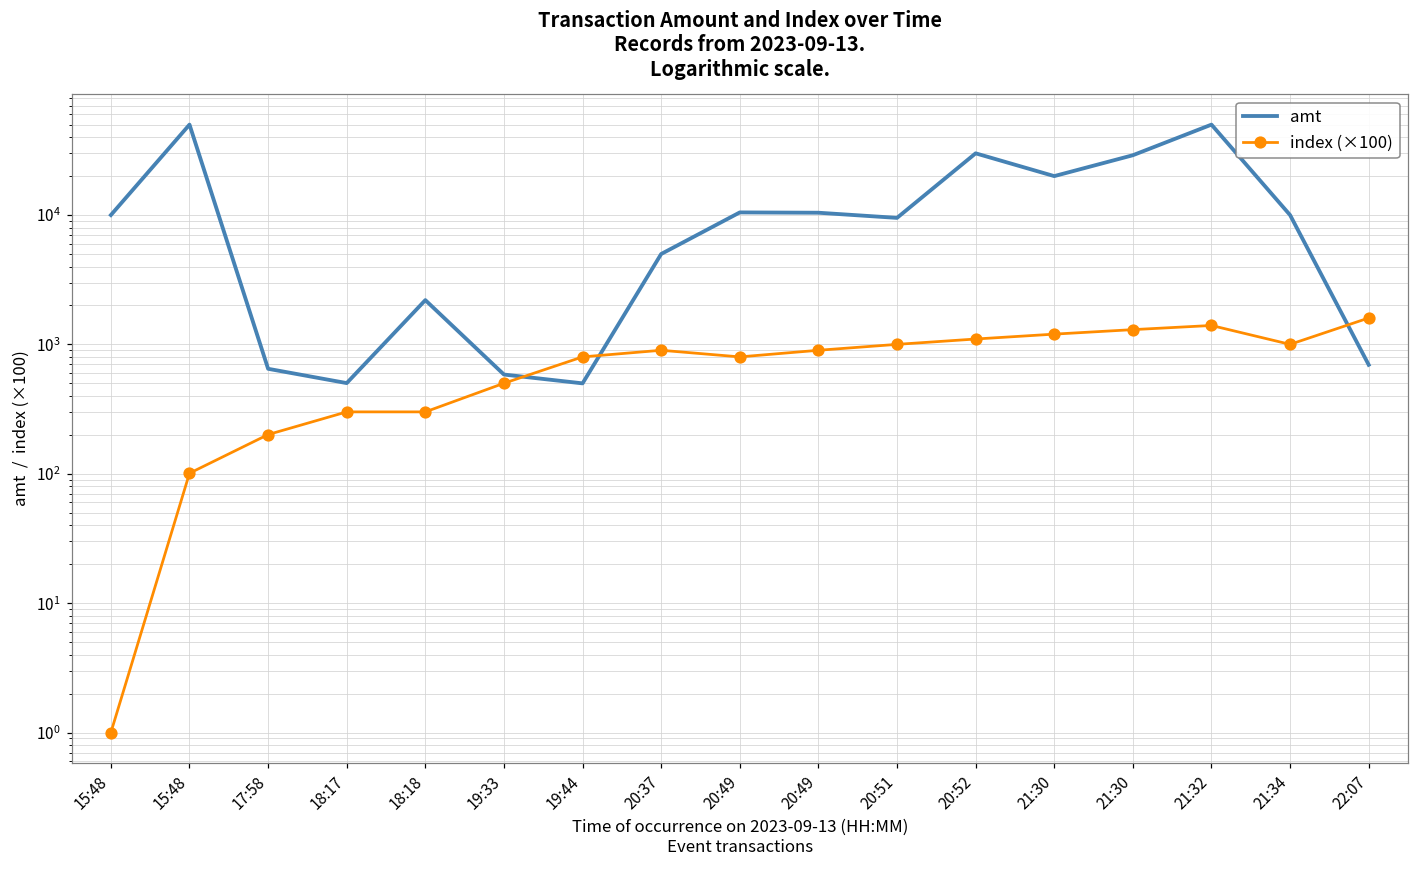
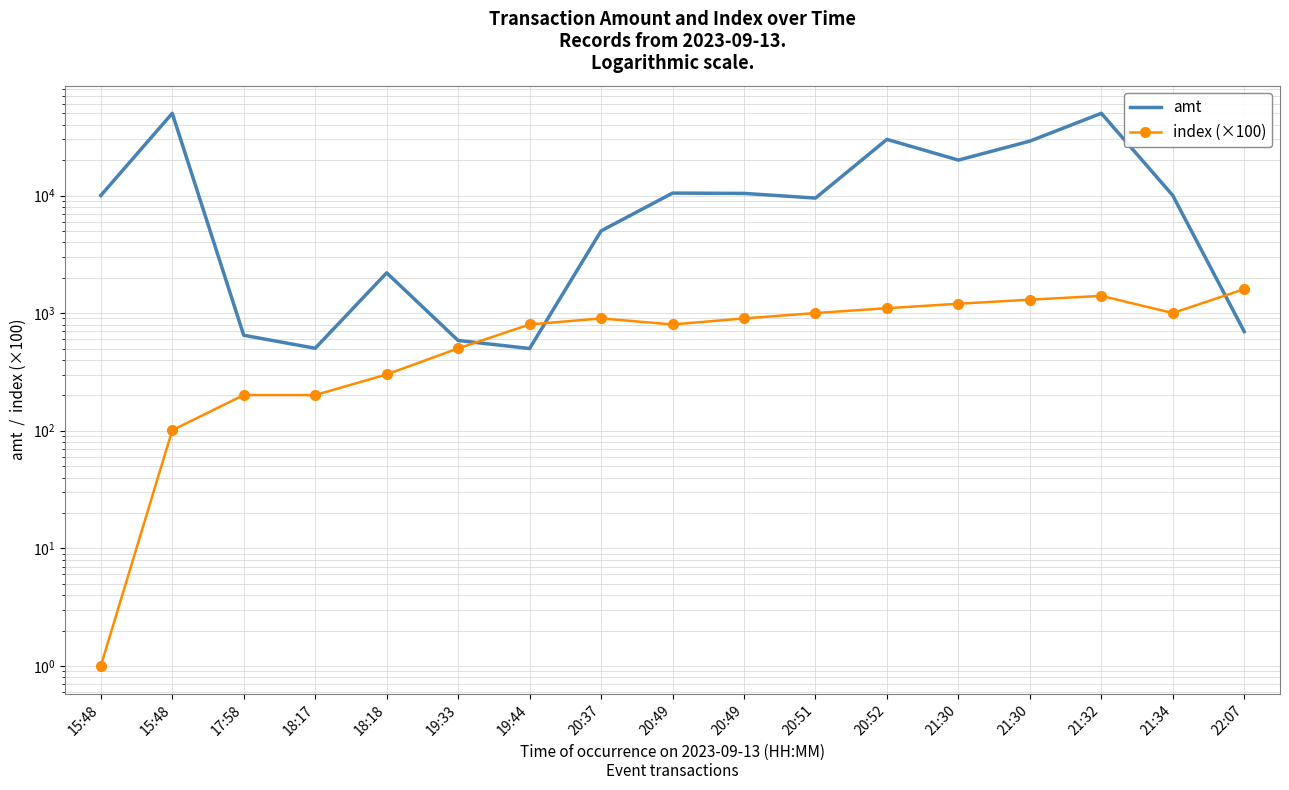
index (×100), 18:17: 300 -> 200
